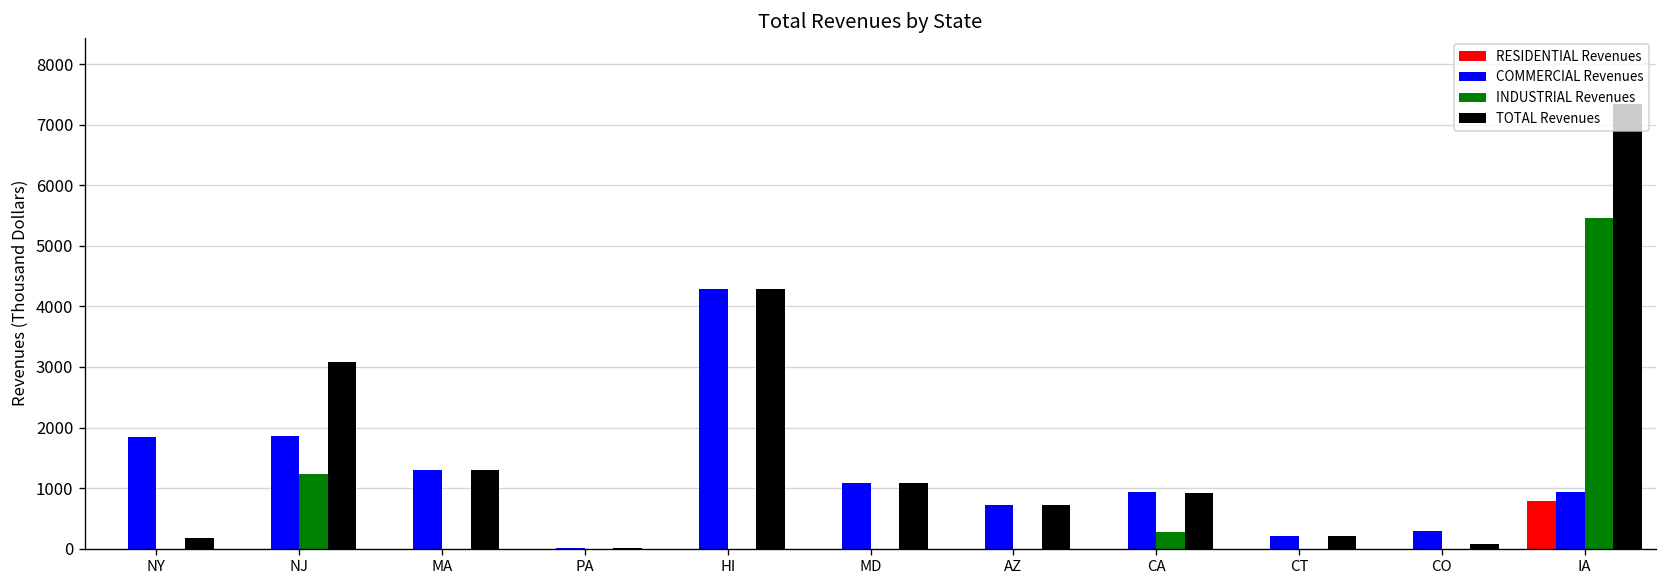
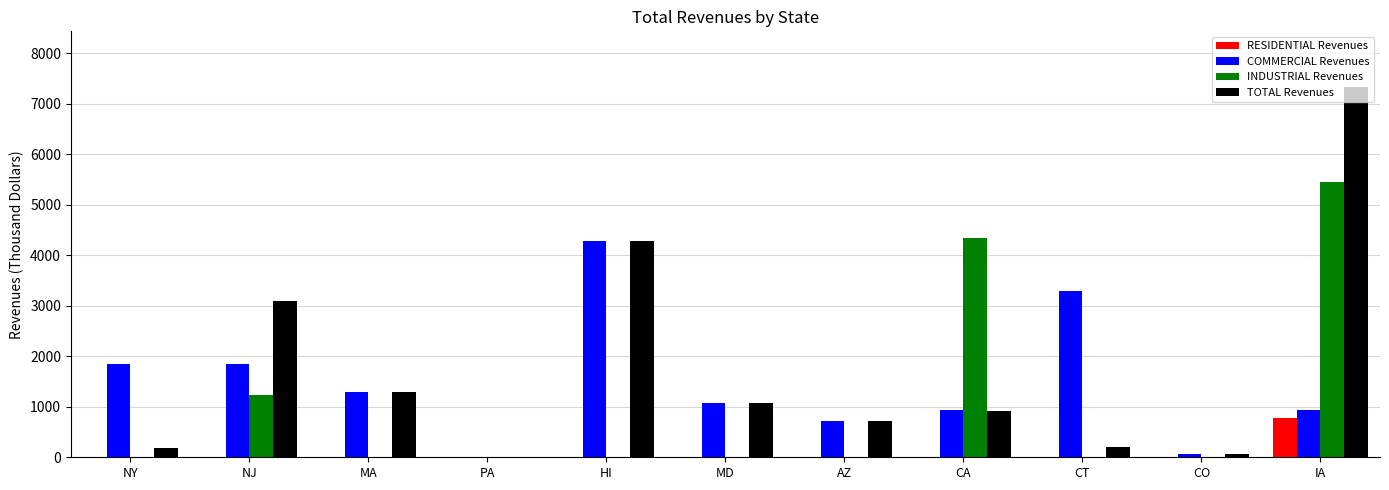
INDUSTRIAL Revenues, CA: 300 -> 4300
COMMERCIAL Revenues, CT: 200 -> 3300
COMMERCIAL Revenues, CO: 300 -> 100
